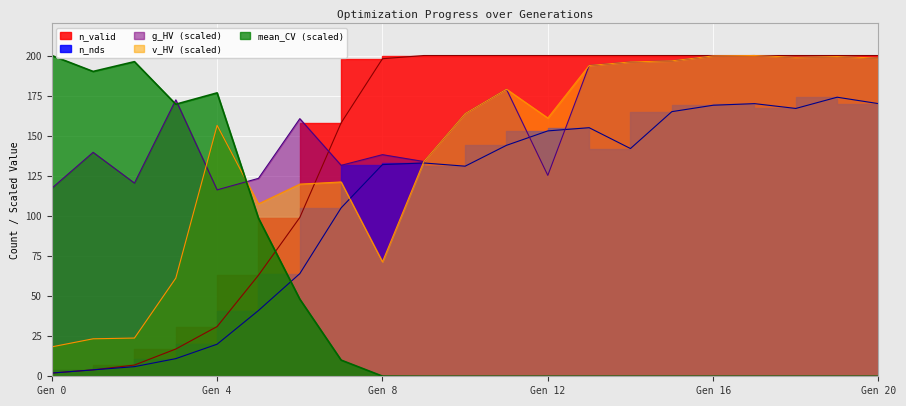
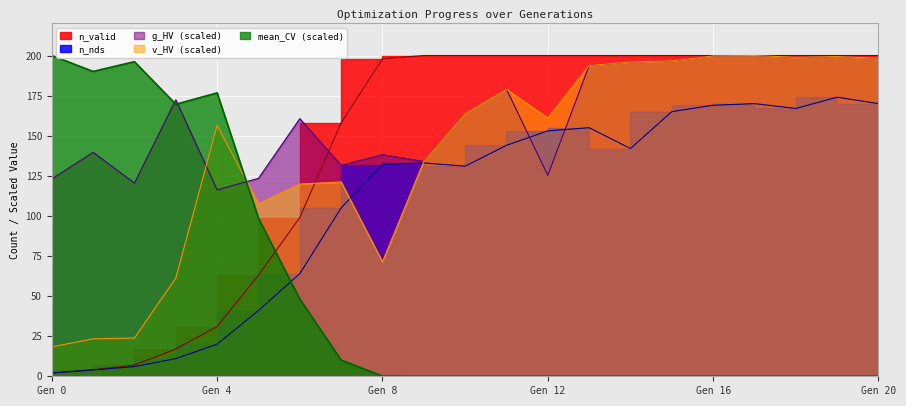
g_HV (scaled), Gen 0: 117 -> 123
